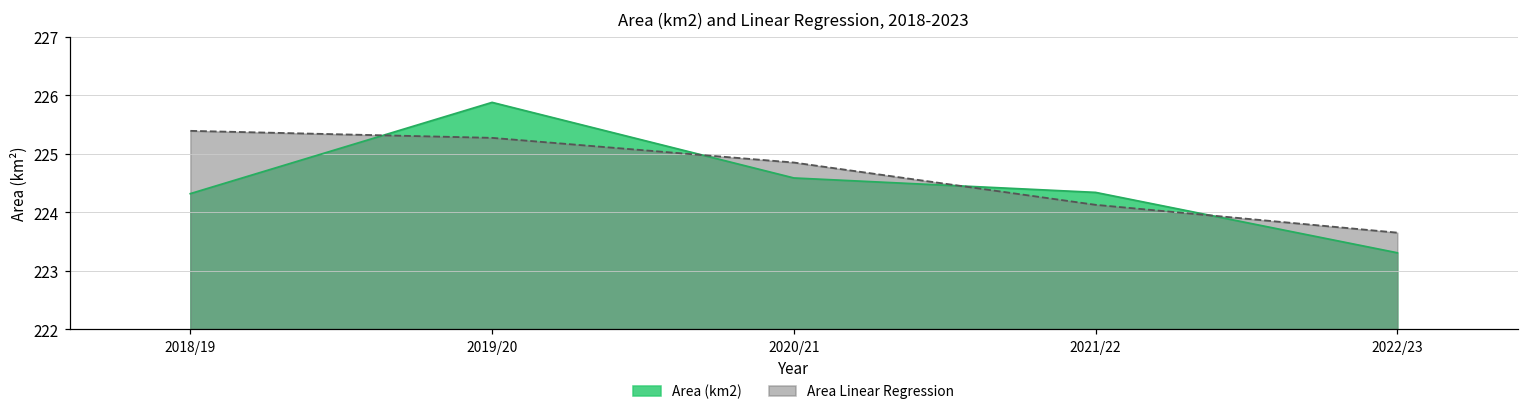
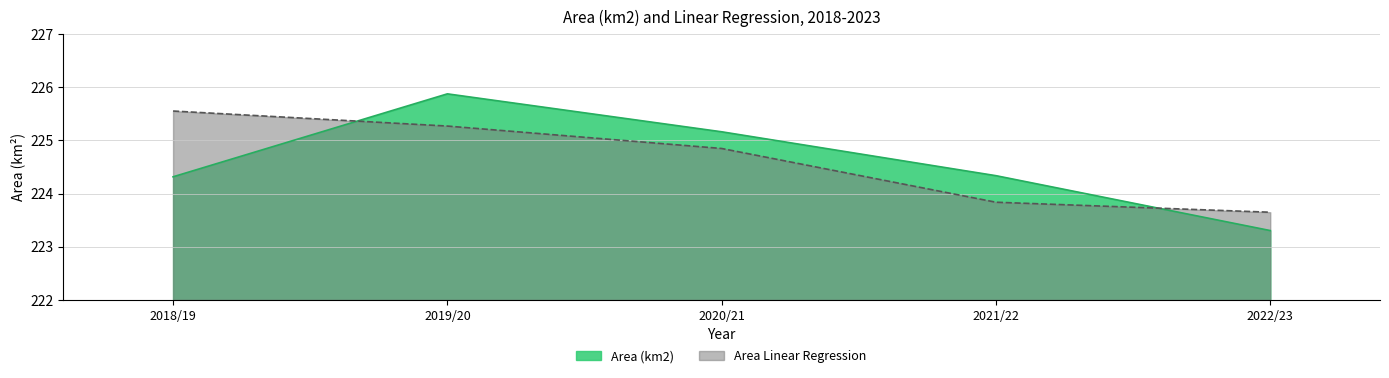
Area Linear Regression, 2018/19: 225.4 -> 225.6
Area (km2), 2020/21: 224.6 -> 225.2
Area Linear Regression, 2021/22: 224.1 -> 223.8
